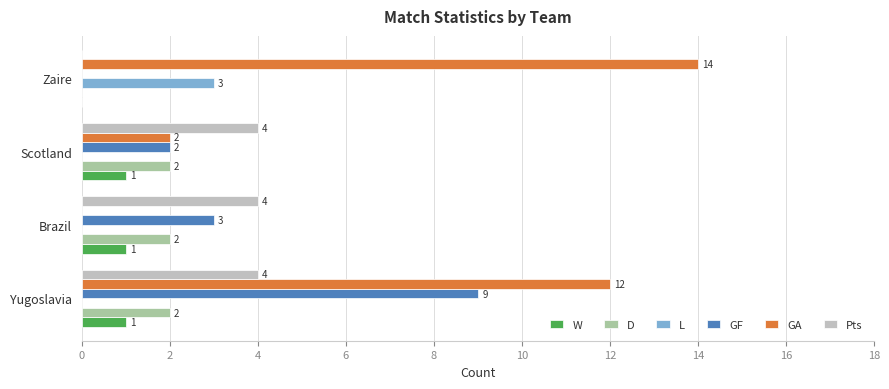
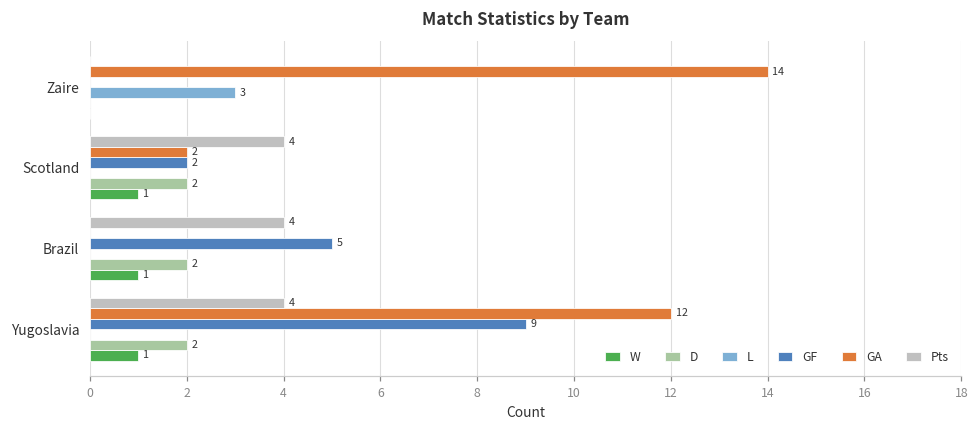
GF, Brazil: 3 -> 5
